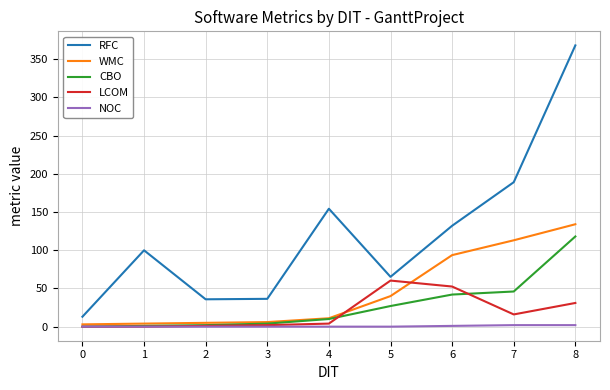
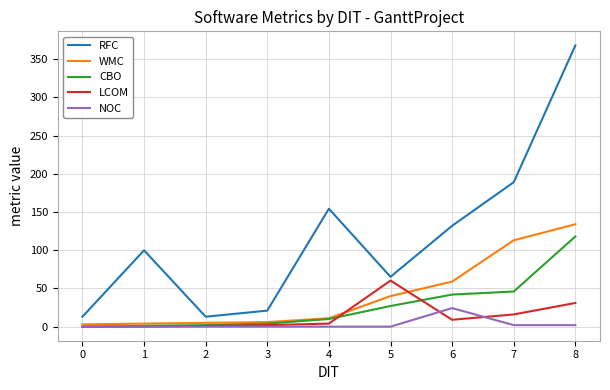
RFC, 2: 40 -> 10
RFC, 3: 40 -> 20
WMC, 6: 90 -> 60
LCOM, 6: 50 -> 10
NOC, 6: 0 -> 20
